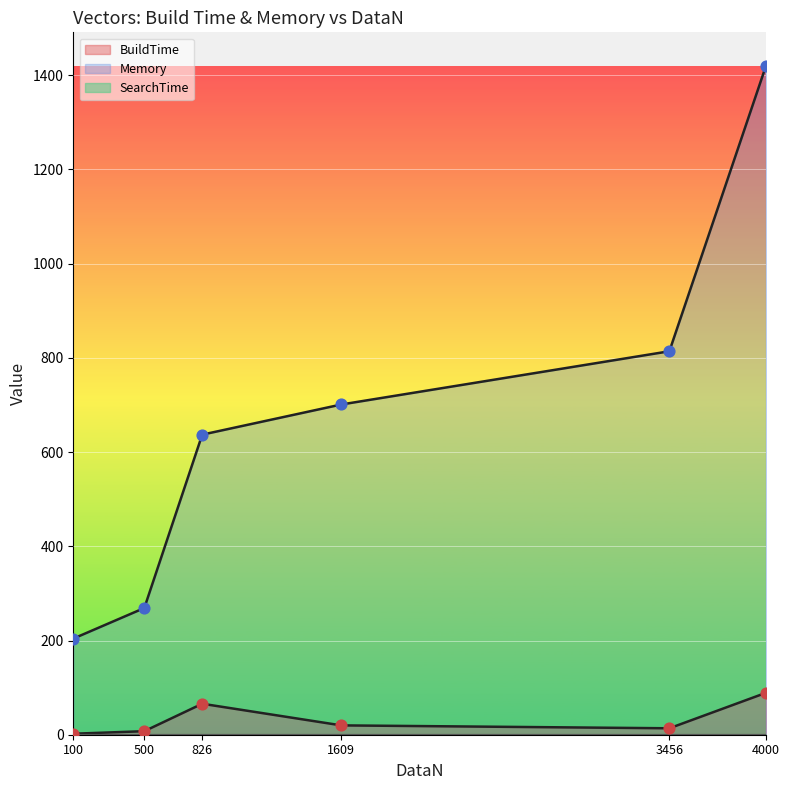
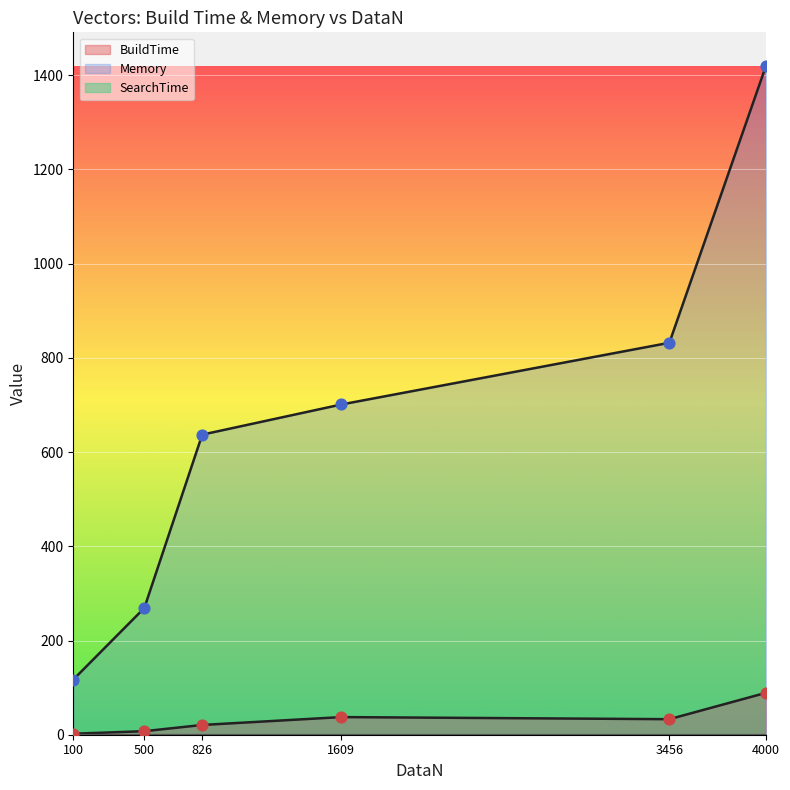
Memory, 100: 200 -> 120
BuildTime, 826: 70 -> 20
BuildTime, 1609: 20 -> 40
BuildTime, 3456: 10 -> 30
Memory, 3456: 810 -> 830
